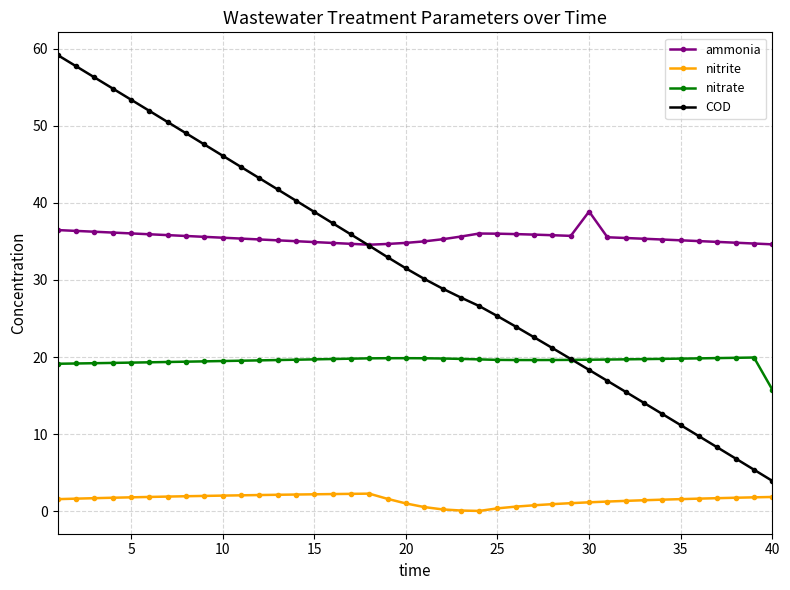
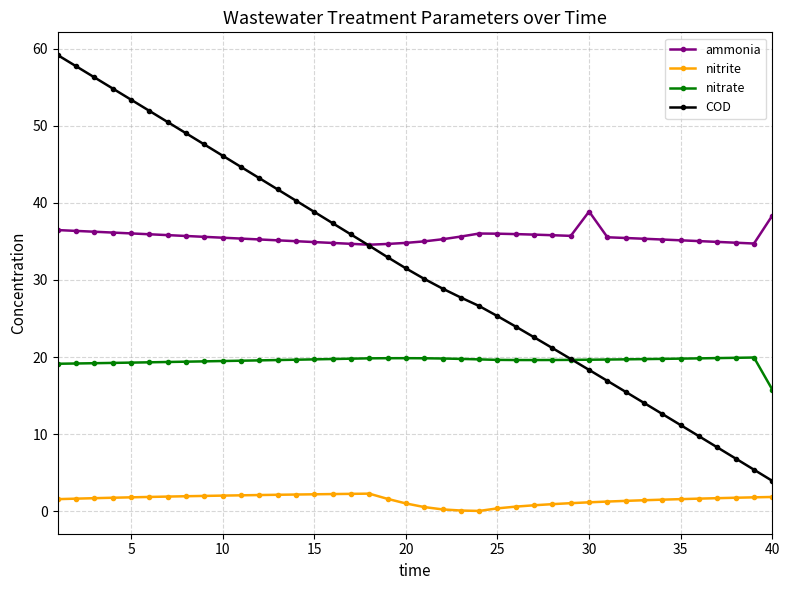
ammonia, 40: 35 -> 38
